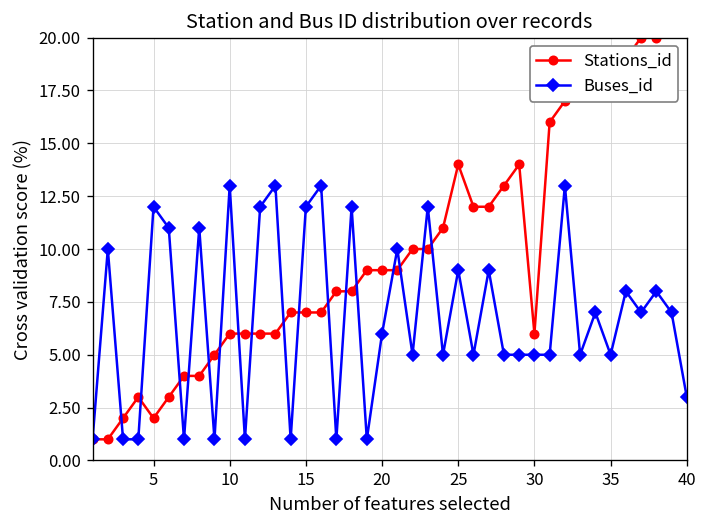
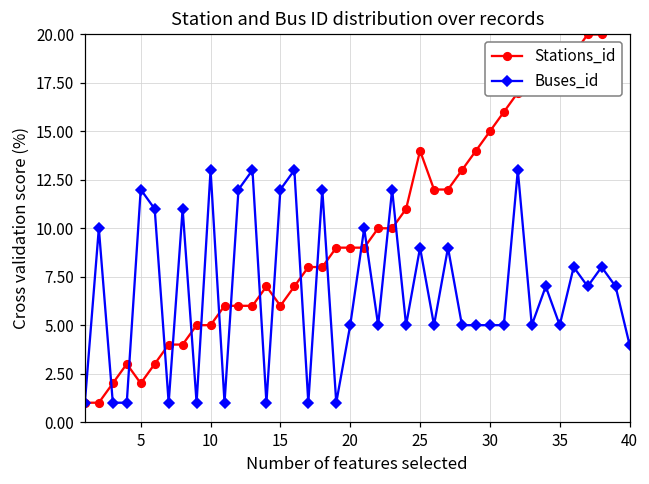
Stations_id, 10: 6 -> 5
Stations_id, 15: 7 -> 6
Buses_id, 20: 6 -> 5
Stations_id, 30: 6 -> 15
Buses_id, 40: 3 -> 4
